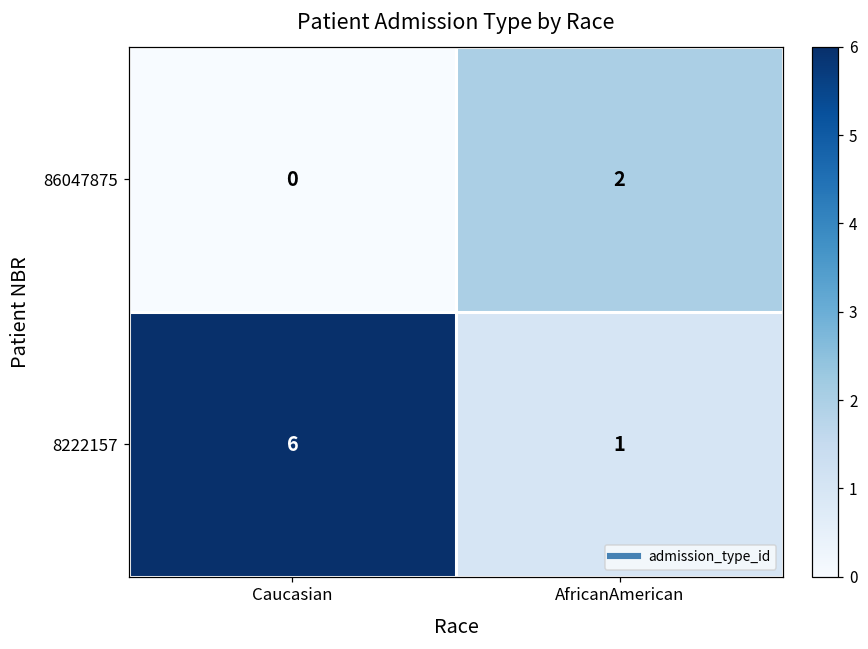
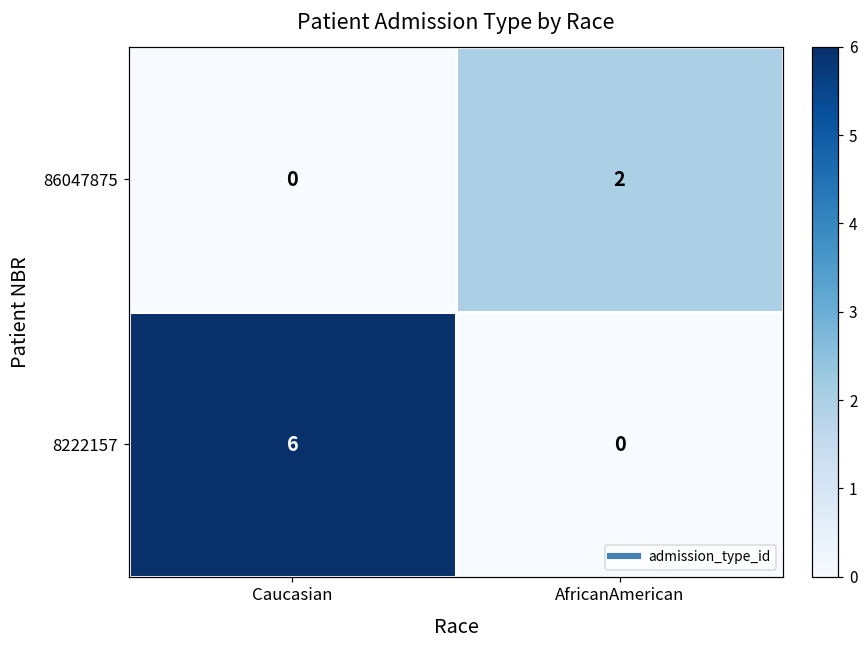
8222157, AfricanAmerican: 1 -> 0
